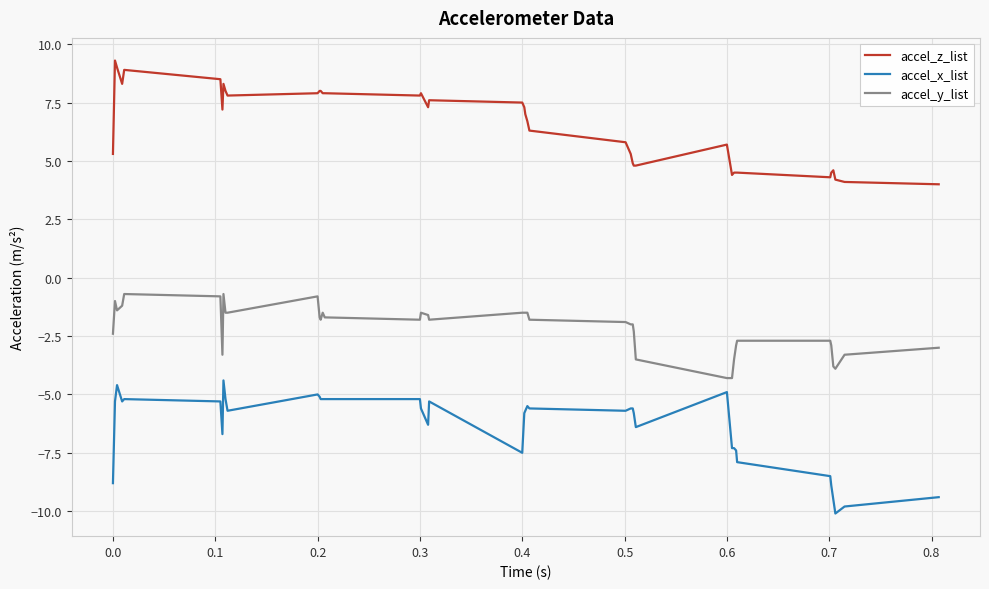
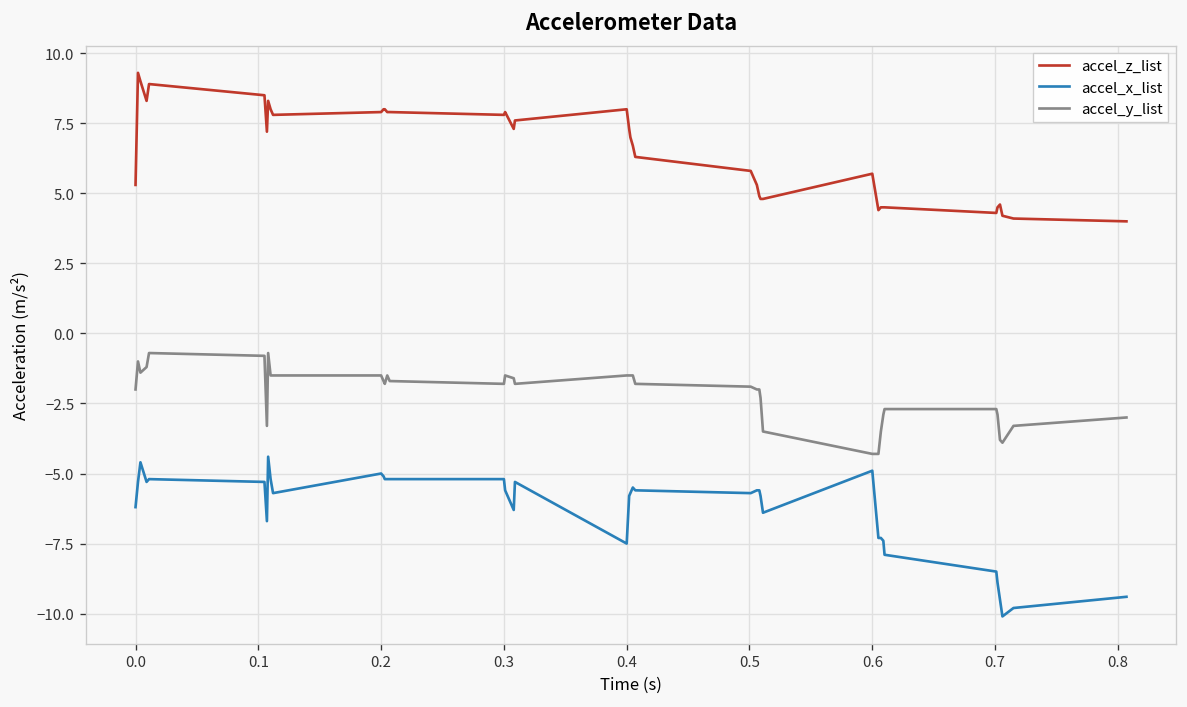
accel_x_list, 0.0: -8.8 -> -6.2
accel_y_list, 0.0: -2.4 -> -2.0
accel_y_list, 0.2: -0.8 -> -1.5
accel_z_list, 0.4: 7.5 -> 8.0
